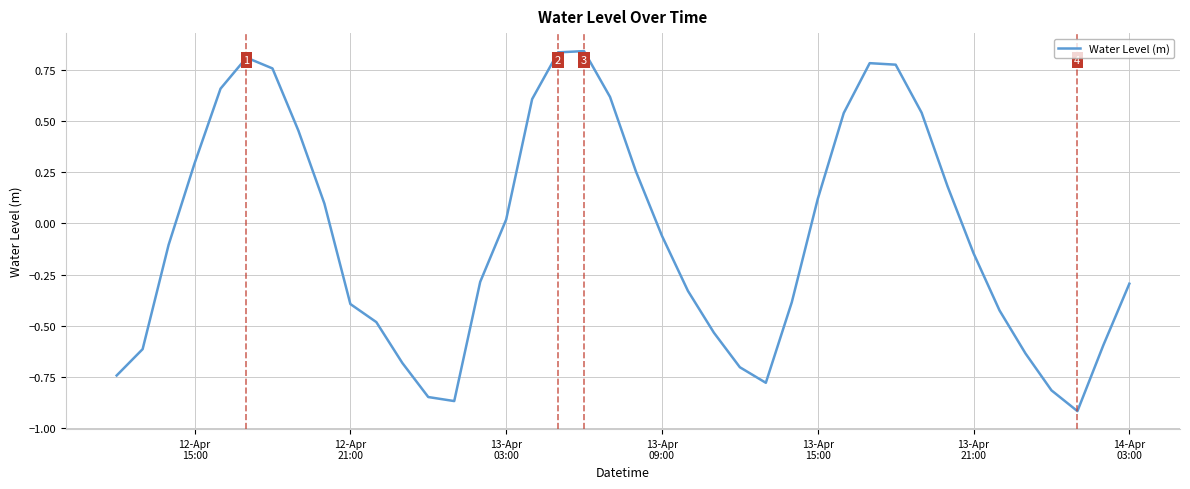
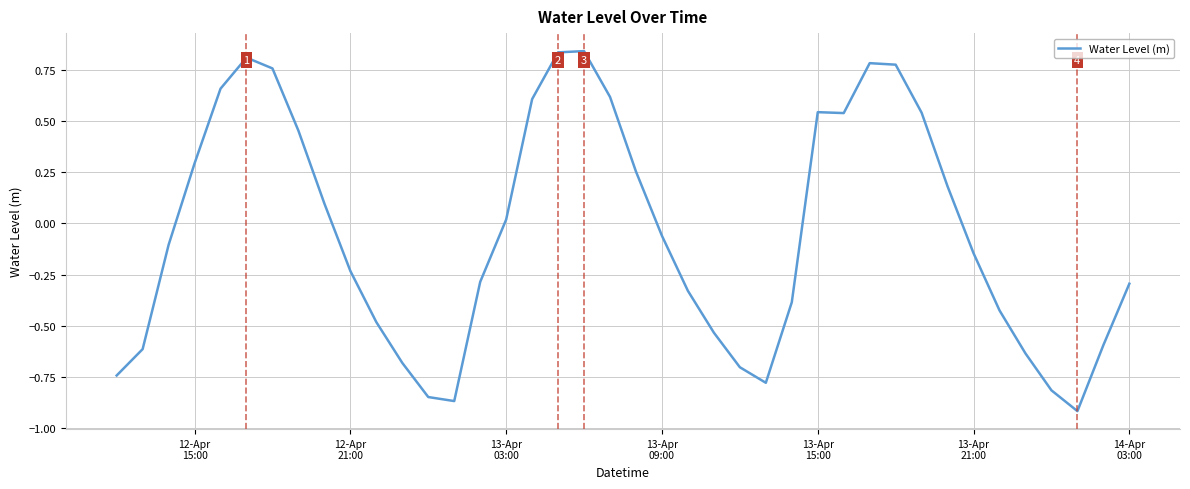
12-Apr 21:00: -0.39 -> -0.23
13-Apr 15:00: 0.12 -> 0.54
